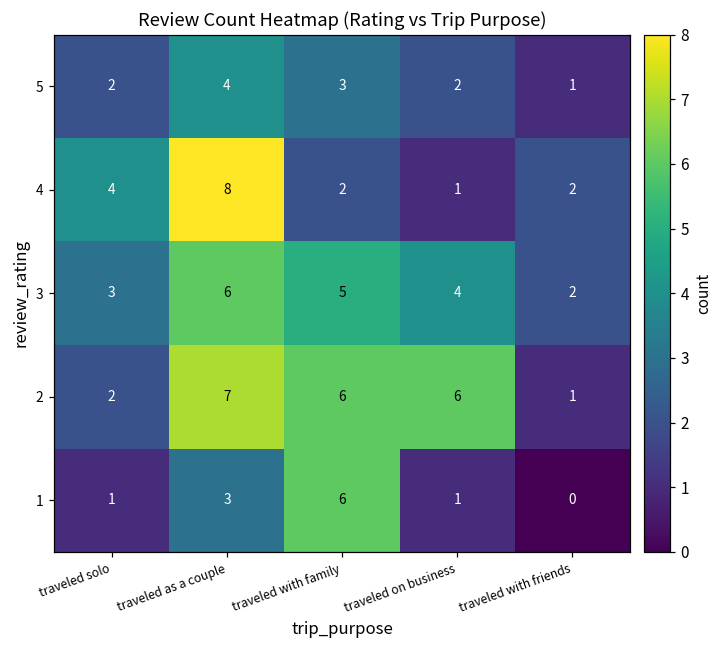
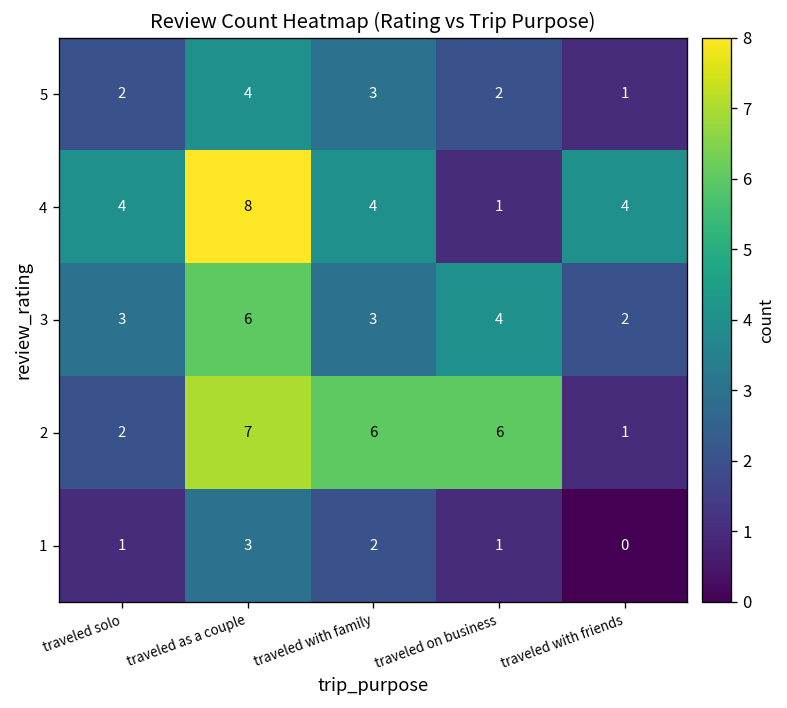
4, traveled with family: 2 -> 4
4, traveled with friends: 2 -> 4
3, traveled with family: 5 -> 3
1, traveled with family: 6 -> 2
